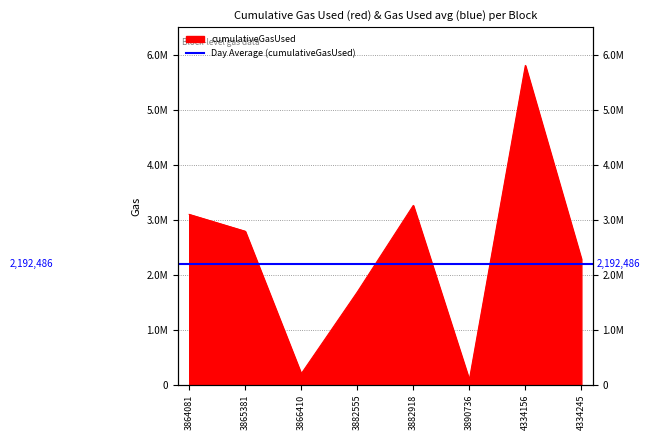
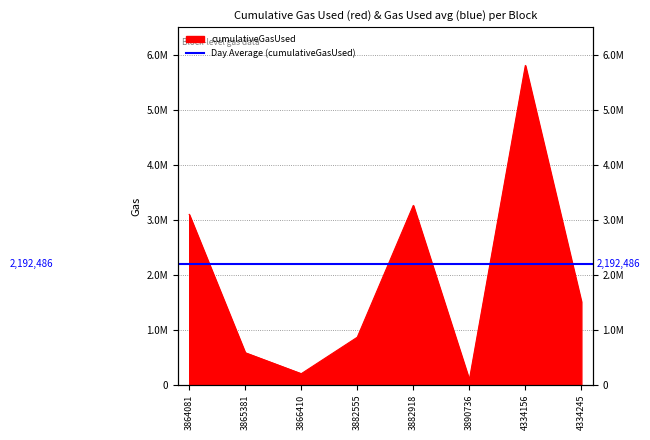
3865381: 2800000 -> 600000
3882555: 1700000 -> 900000
4334245: 2300000 -> 1500000
